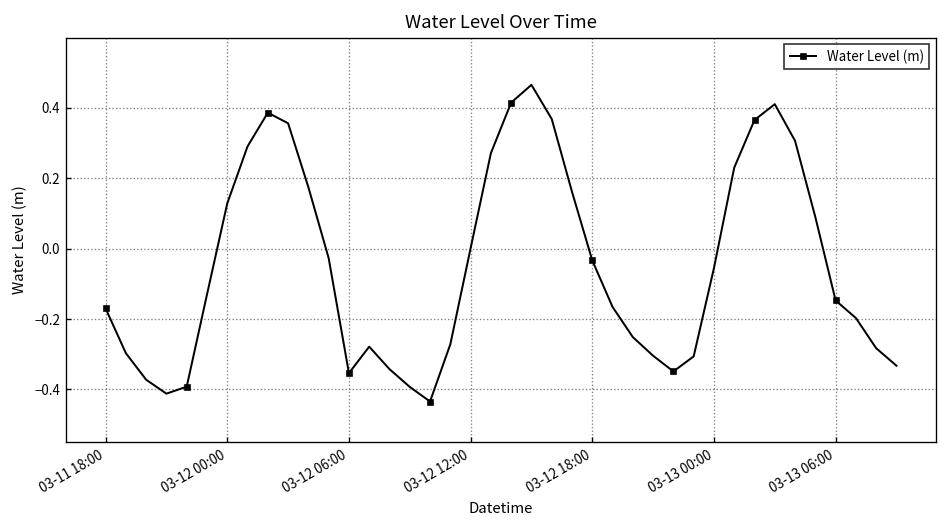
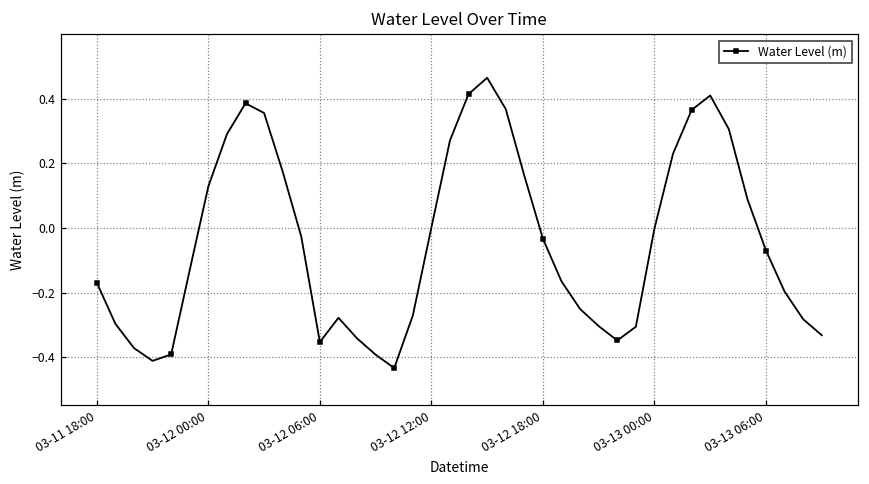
03-13 00:00: -0.06 -> 0.00
03-13 06:00: -0.15 -> -0.07
